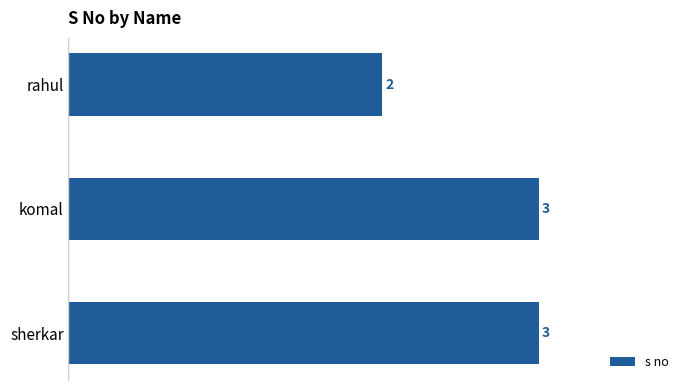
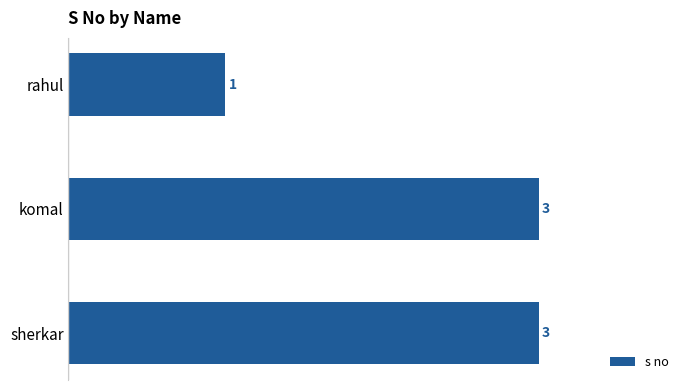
rahul: 2 -> 1
